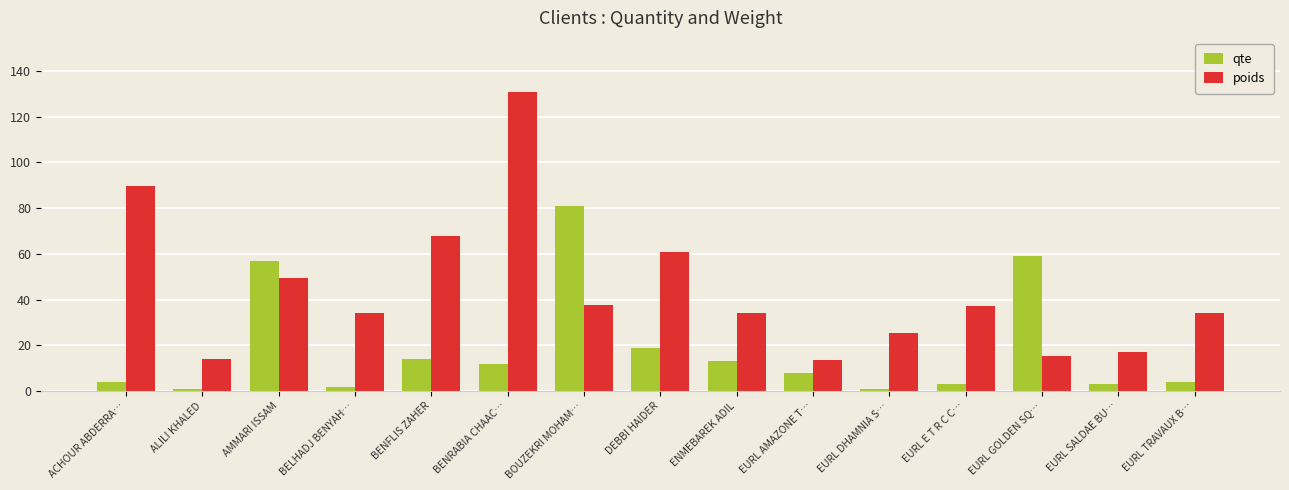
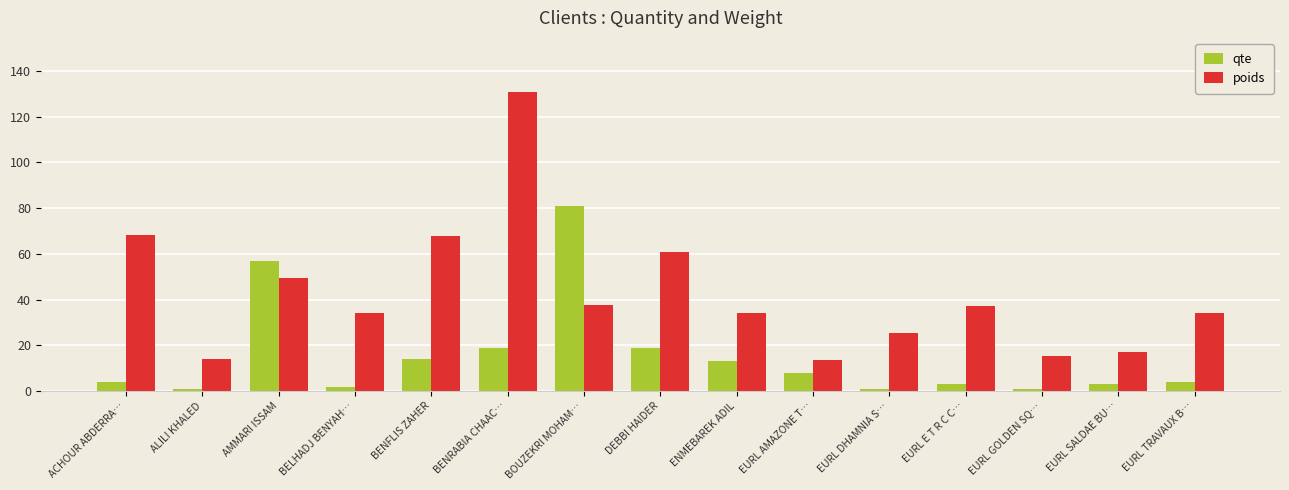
poids, ACHOUR ABDERRA…: 90 -> 68
qte, BENRABIA CHAAC…: 12 -> 19
qte, EURL GOLDEN SQ…: 59 -> 1
